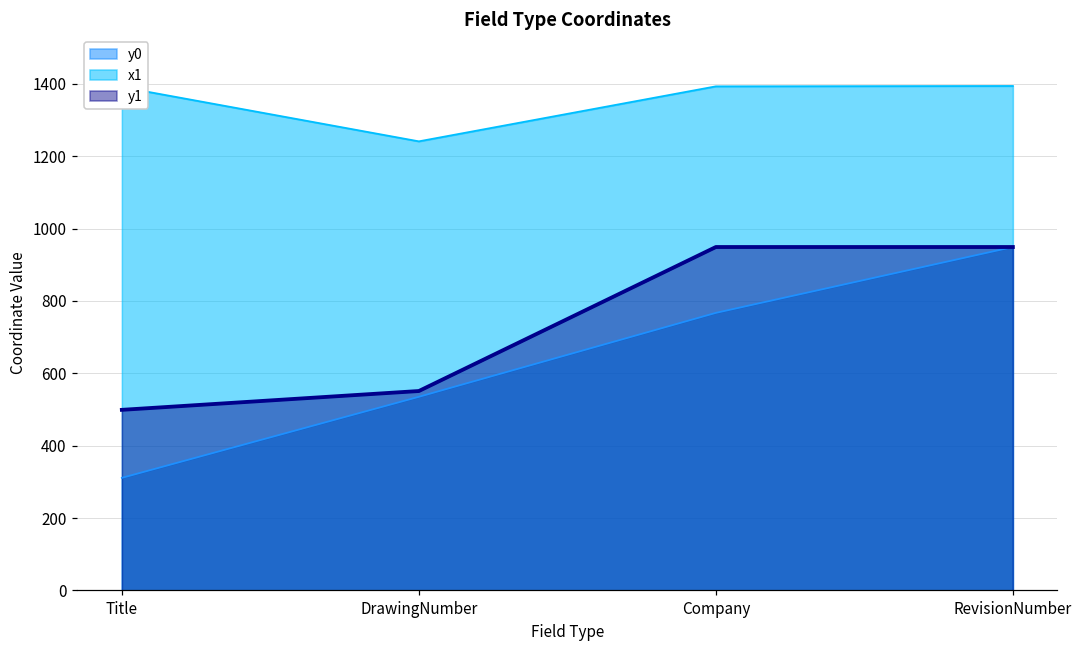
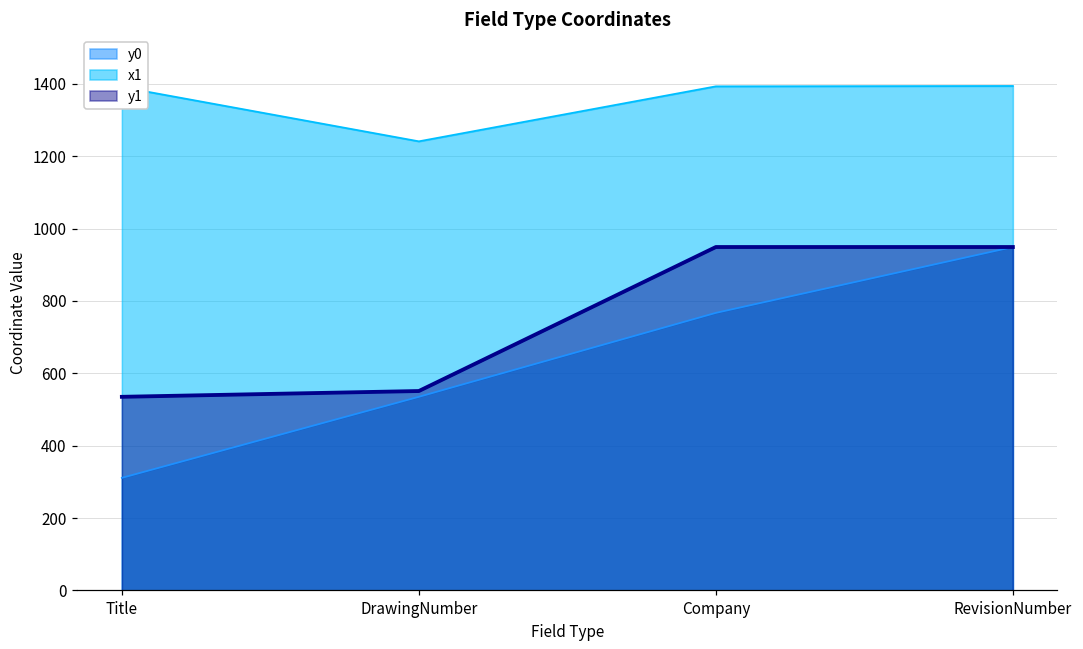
y1, Title: 500 -> 540
